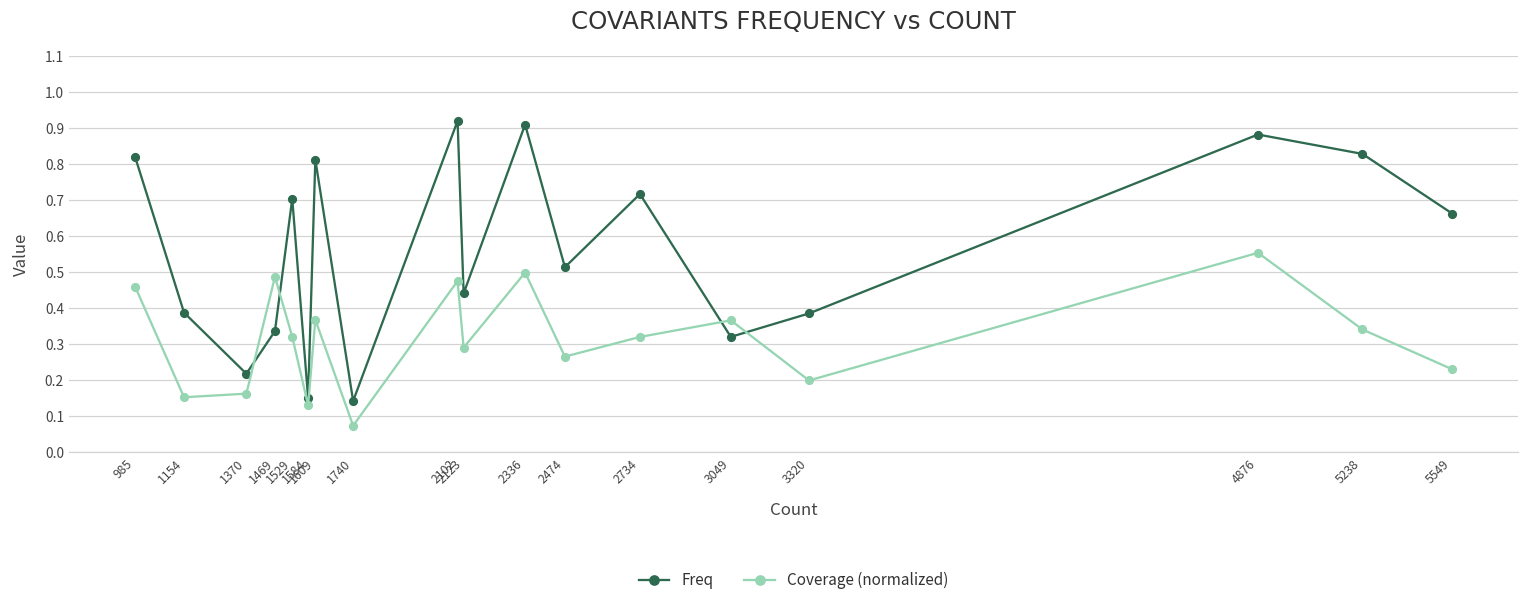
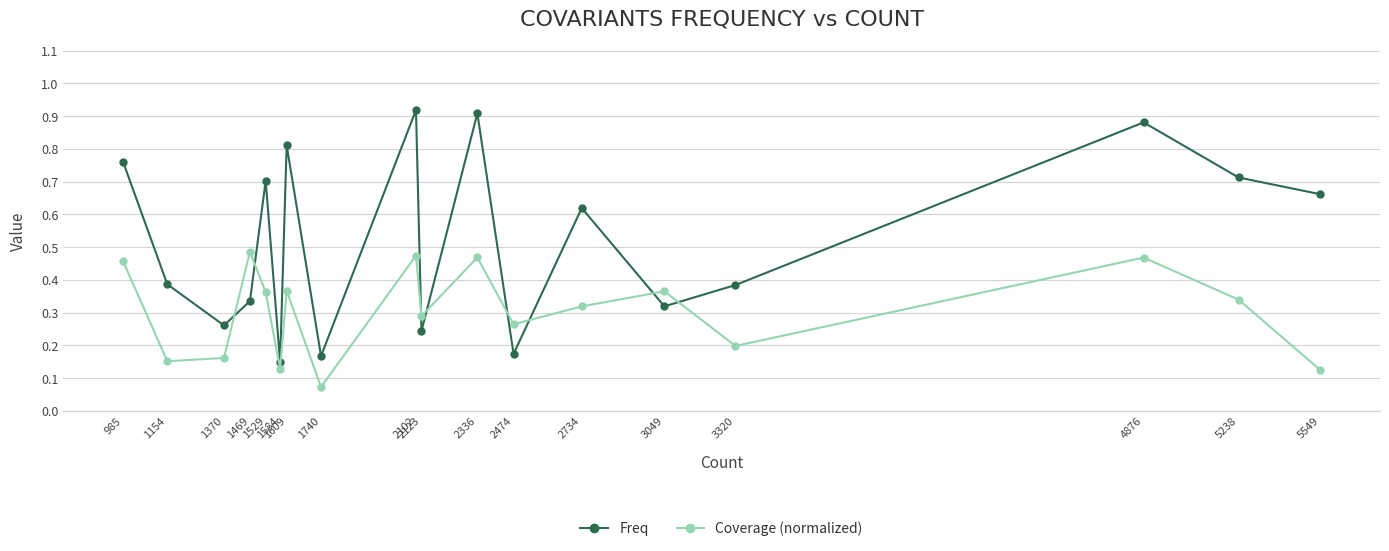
Freq, 985: 0.82 -> 0.76
Freq, 1370: 0.22 -> 0.26
Coverage (normalized), 1529: 0.32 -> 0.36
Freq, 1740: 0.14 -> 0.17
Freq, 2123: 0.44 -> 0.24
Coverage (normalized), 2336: 0.50 -> 0.47
Freq, 2474: 0.51 -> 0.17
Freq, 2734: 0.72 -> 0.62
Coverage (normalized), 4876: 0.55 -> 0.47
Freq, 5238: 0.83 -> 0.71
Coverage (normalized), 5549: 0.23 -> 0.13
